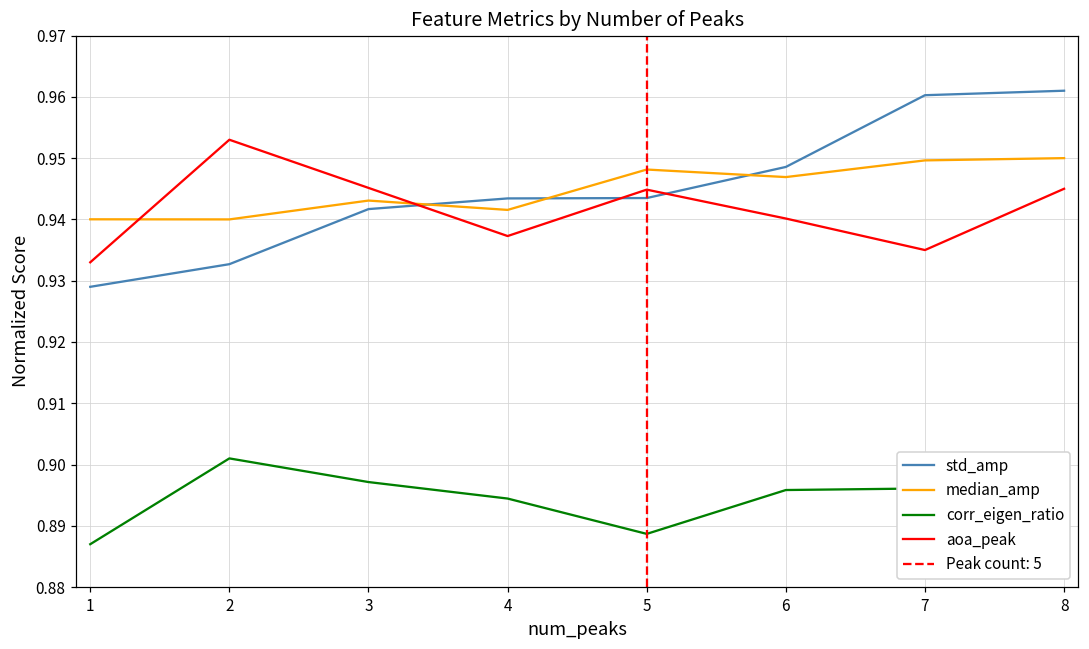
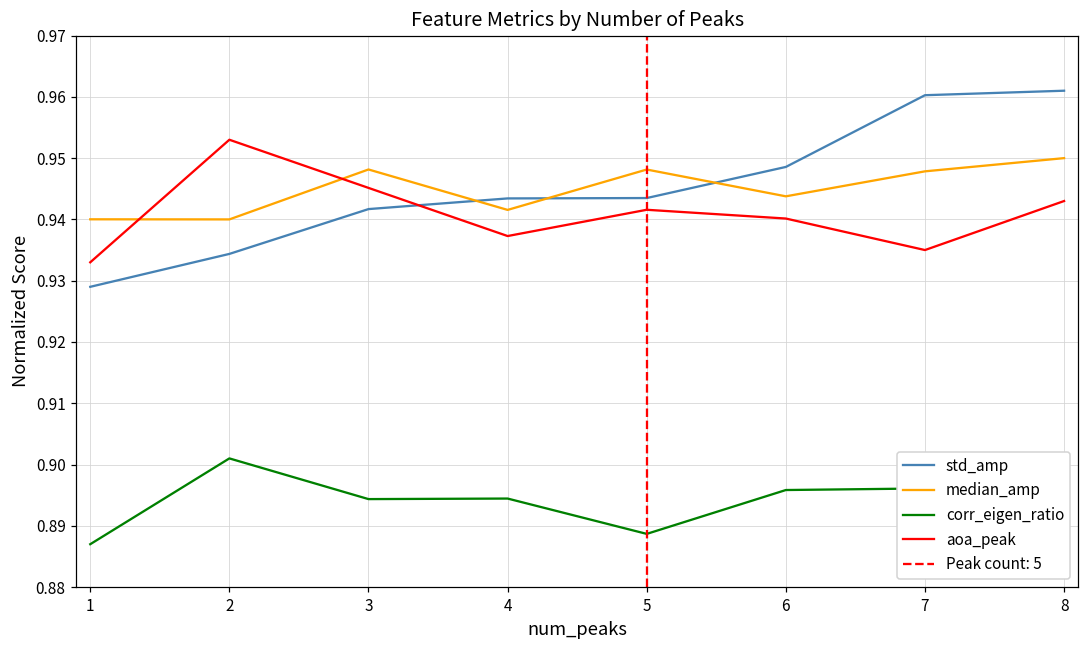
std_amp, 2: 0.933 -> 0.934
median_amp, 3: 0.943 -> 0.948
corr_eigen_ratio, 3: 0.897 -> 0.894
aoa_peak, 5: 0.945 -> 0.942
median_amp, 6: 0.947 -> 0.944
median_amp, 7: 0.950 -> 0.948
aoa_peak, 8: 0.945 -> 0.943
